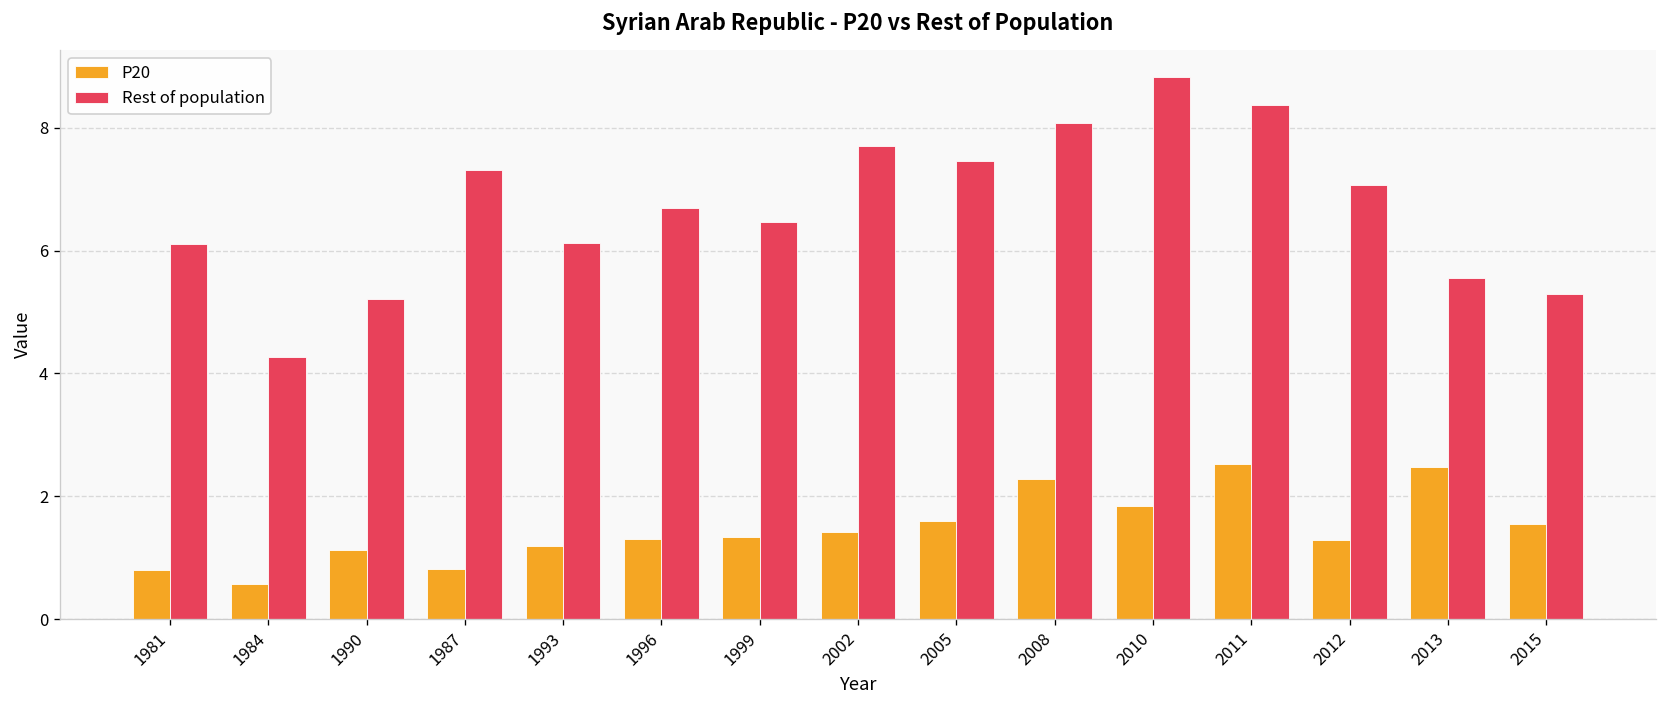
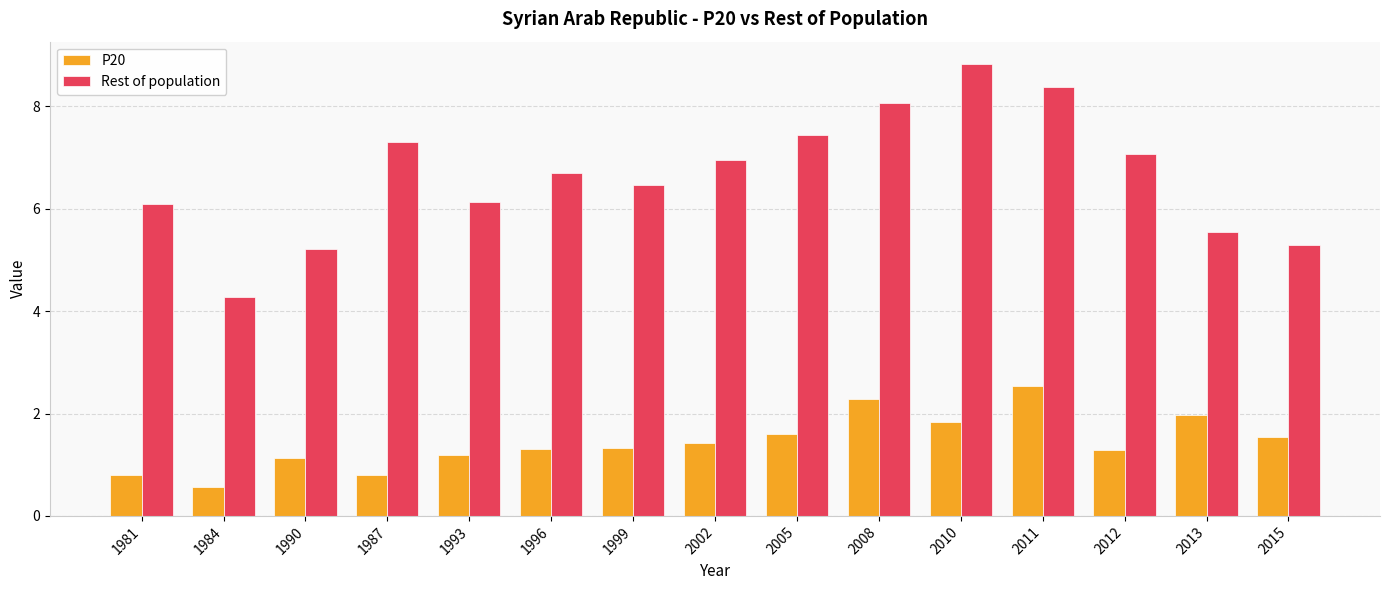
Rest of population, 2002: 7.7 -> 7.0
P20, 2013: 2.5 -> 2.0
